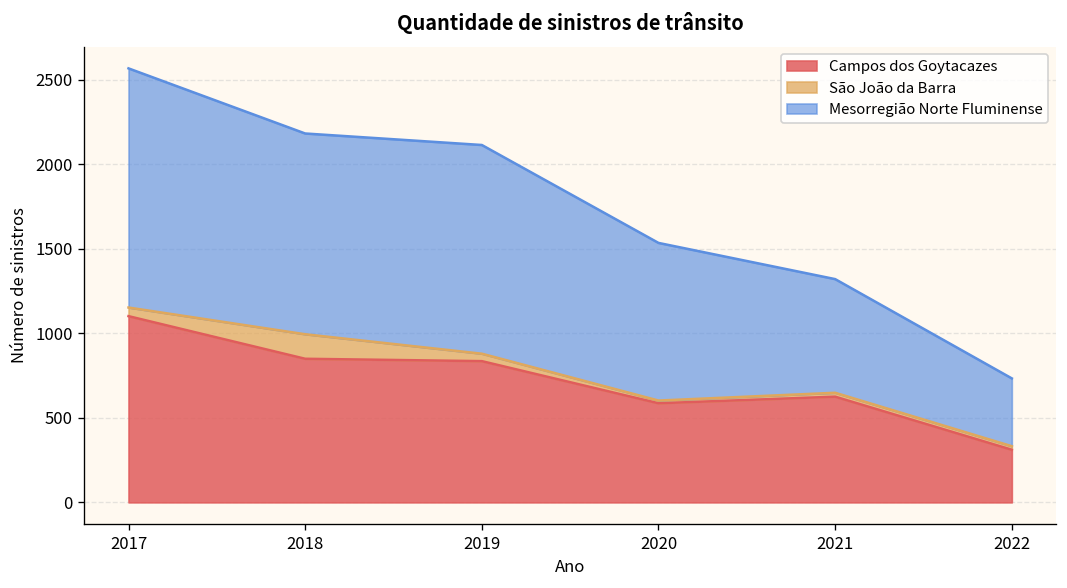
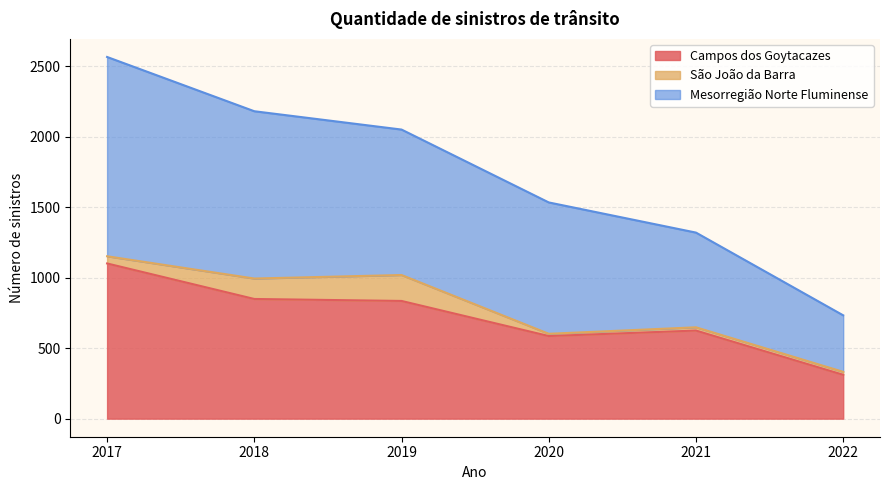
São João da Barra, 2019: 40 -> 180
Mesorregião Norte Fluminense, 2019: 1230 -> 1030
